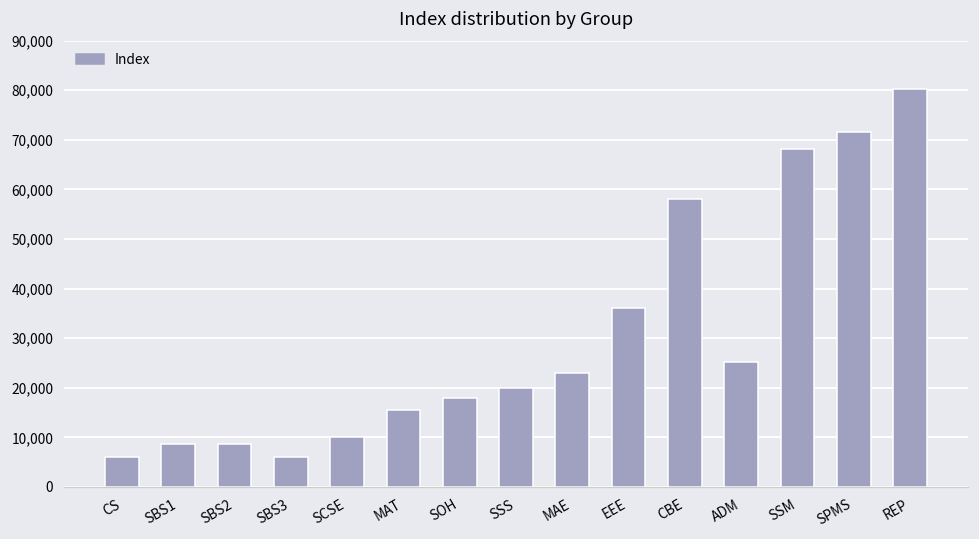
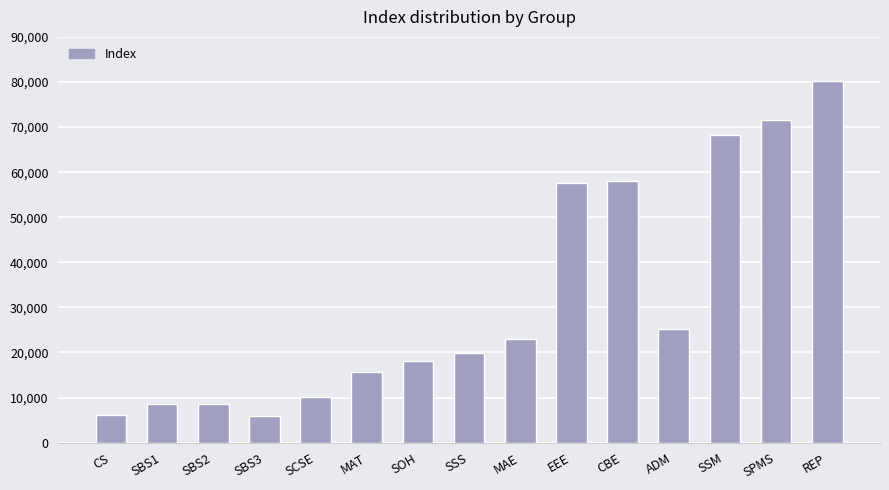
EEE: 36,000 -> 57,000
